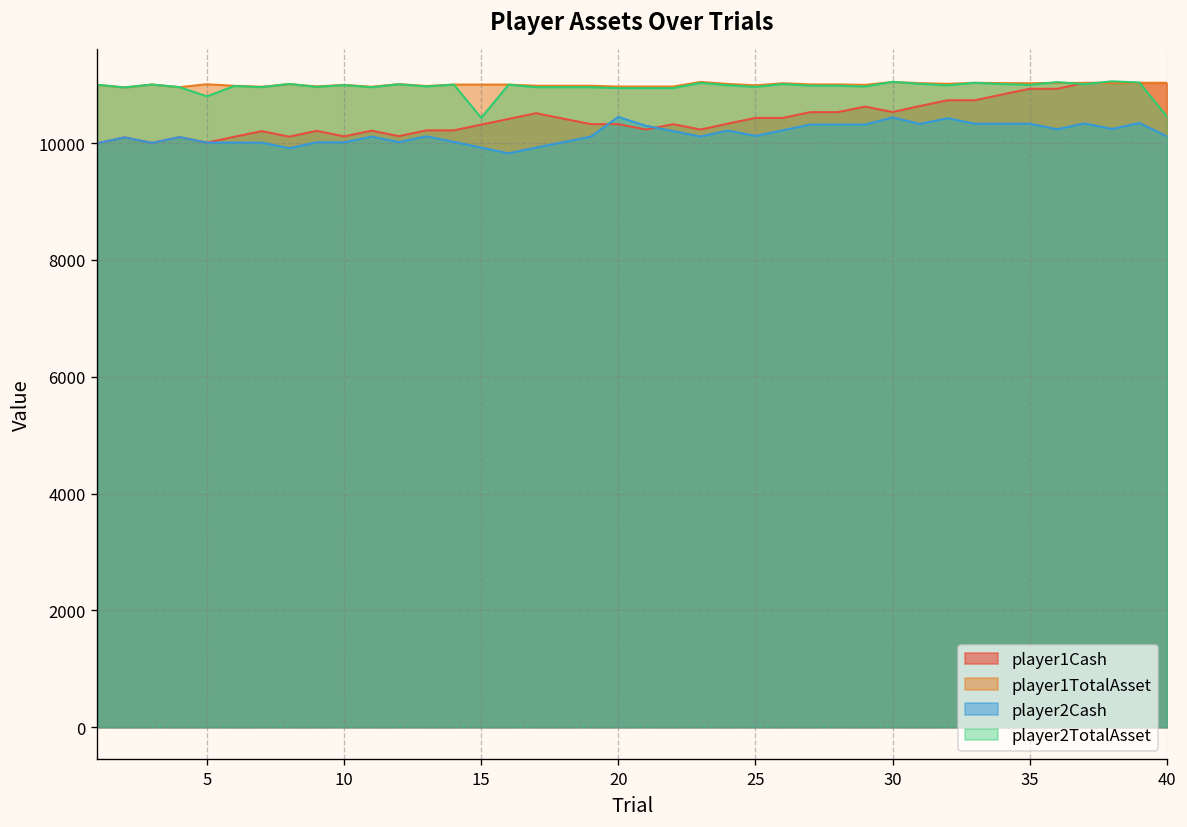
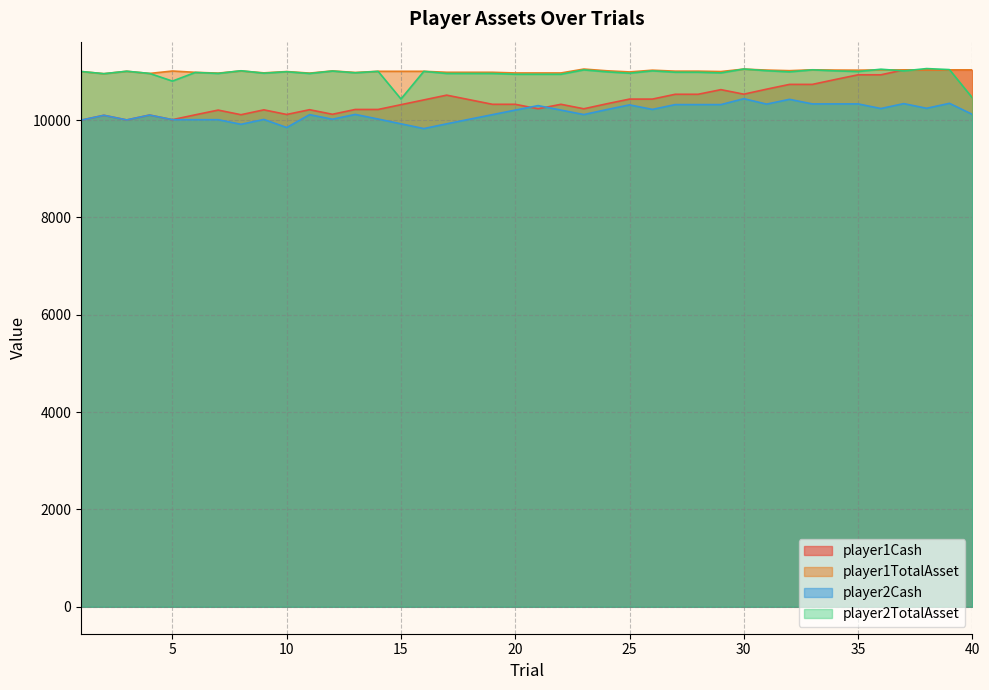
player2Cash, 10: 10000 -> 9800
player2Cash, 20: 10500 -> 10200
player2Cash, 25: 10100 -> 10300
